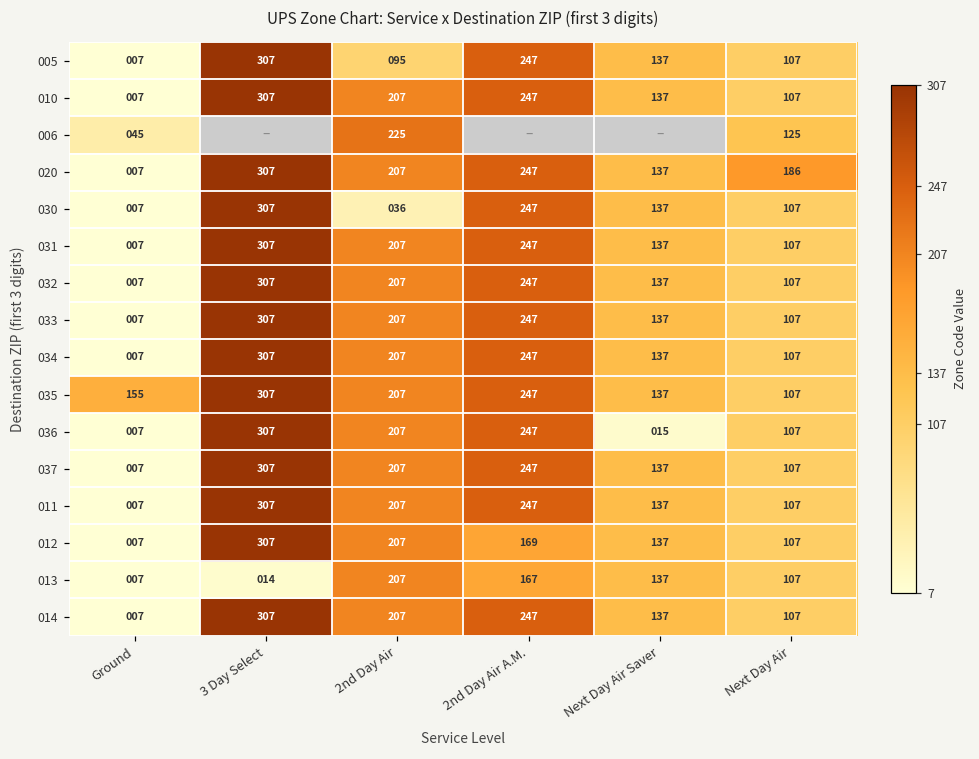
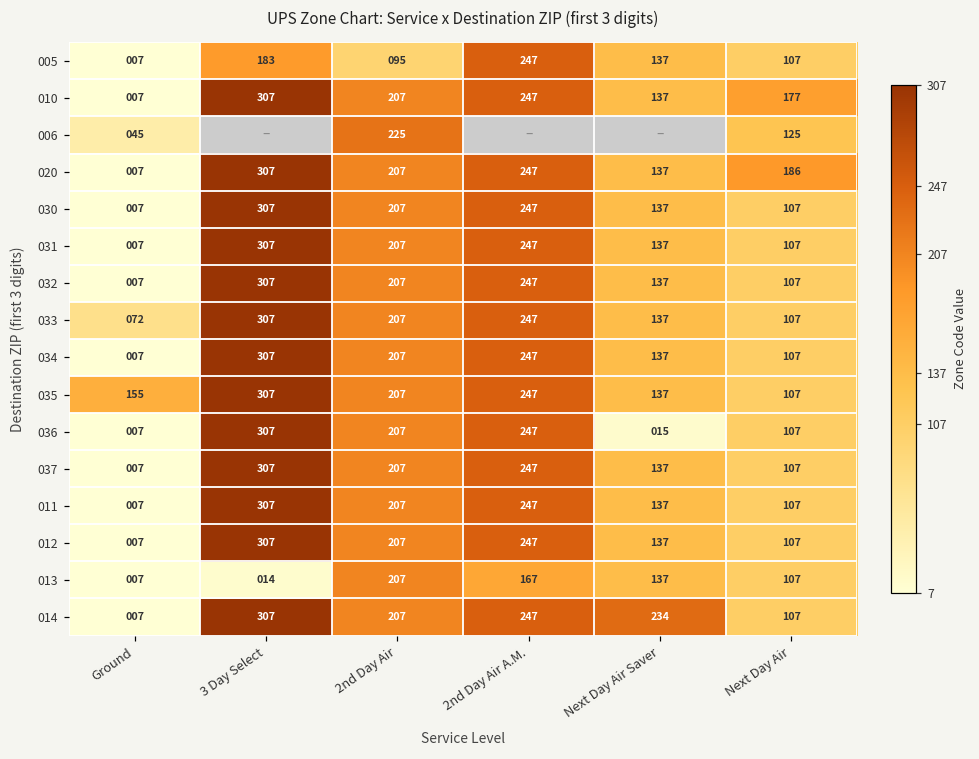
005, 3 Day Select: 307 -> 183
010, Next Day Air: 107 -> 177
030, 2nd Day Air: 036 -> 207
033, Ground: 007 -> 072
012, 2nd Day Air A.M.: 169 -> 247
014, Next Day Air Saver: 137 -> 234
